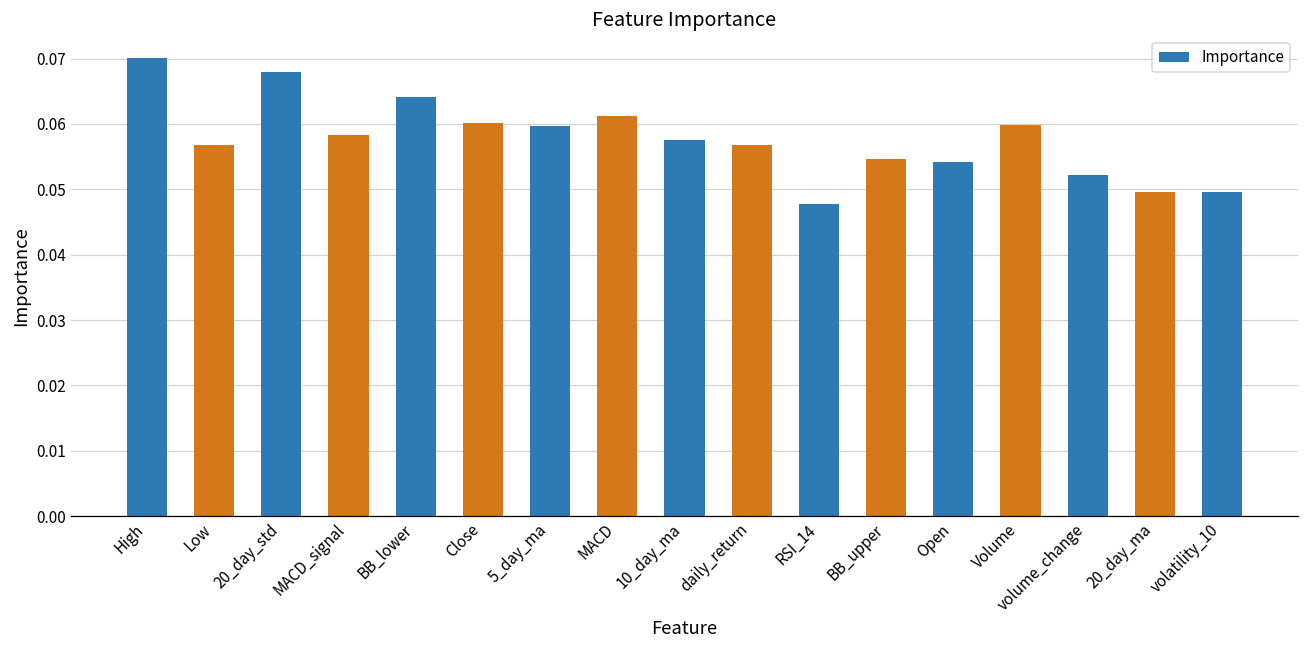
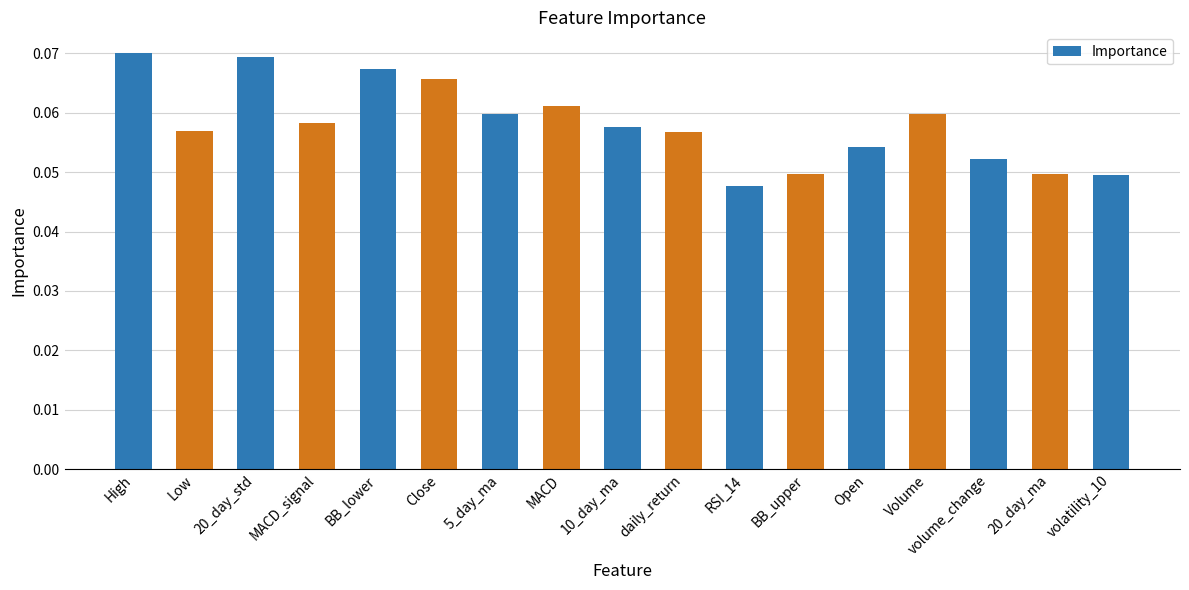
20_day_std: 0.068 -> 0.069
BB_lower: 0.064 -> 0.067
Close: 0.060 -> 0.066
BB_upper: 0.055 -> 0.050
